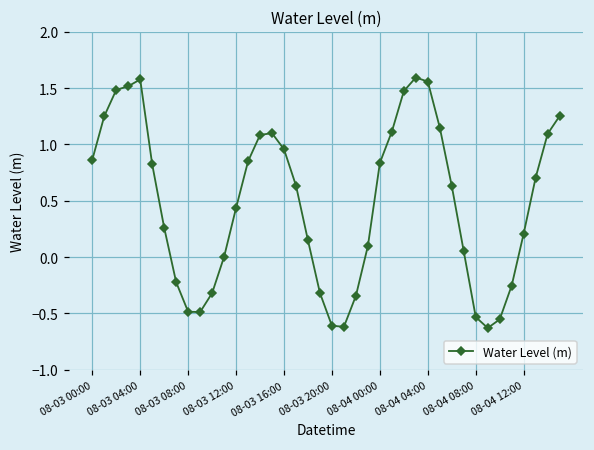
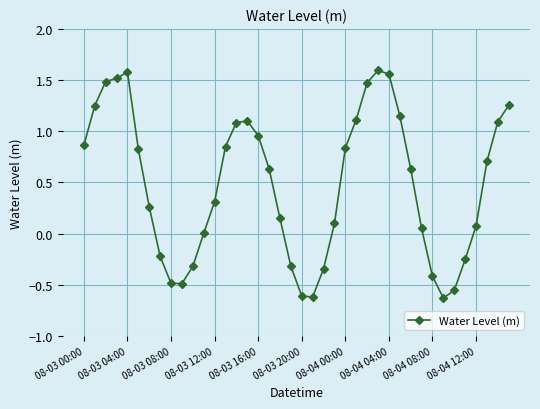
08-03 12:00: 0.44 -> 0.31
08-04 08:00: -0.53 -> -0.42
08-04 12:00: 0.21 -> 0.08
